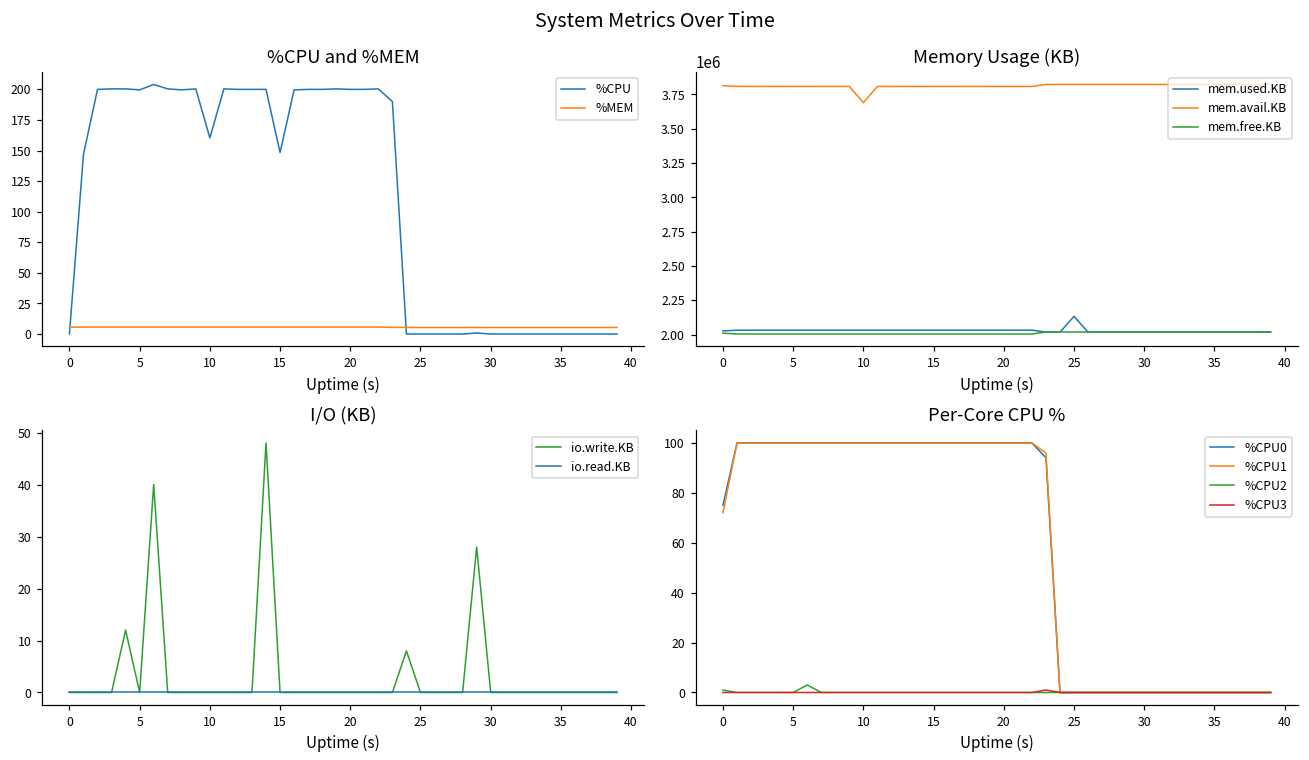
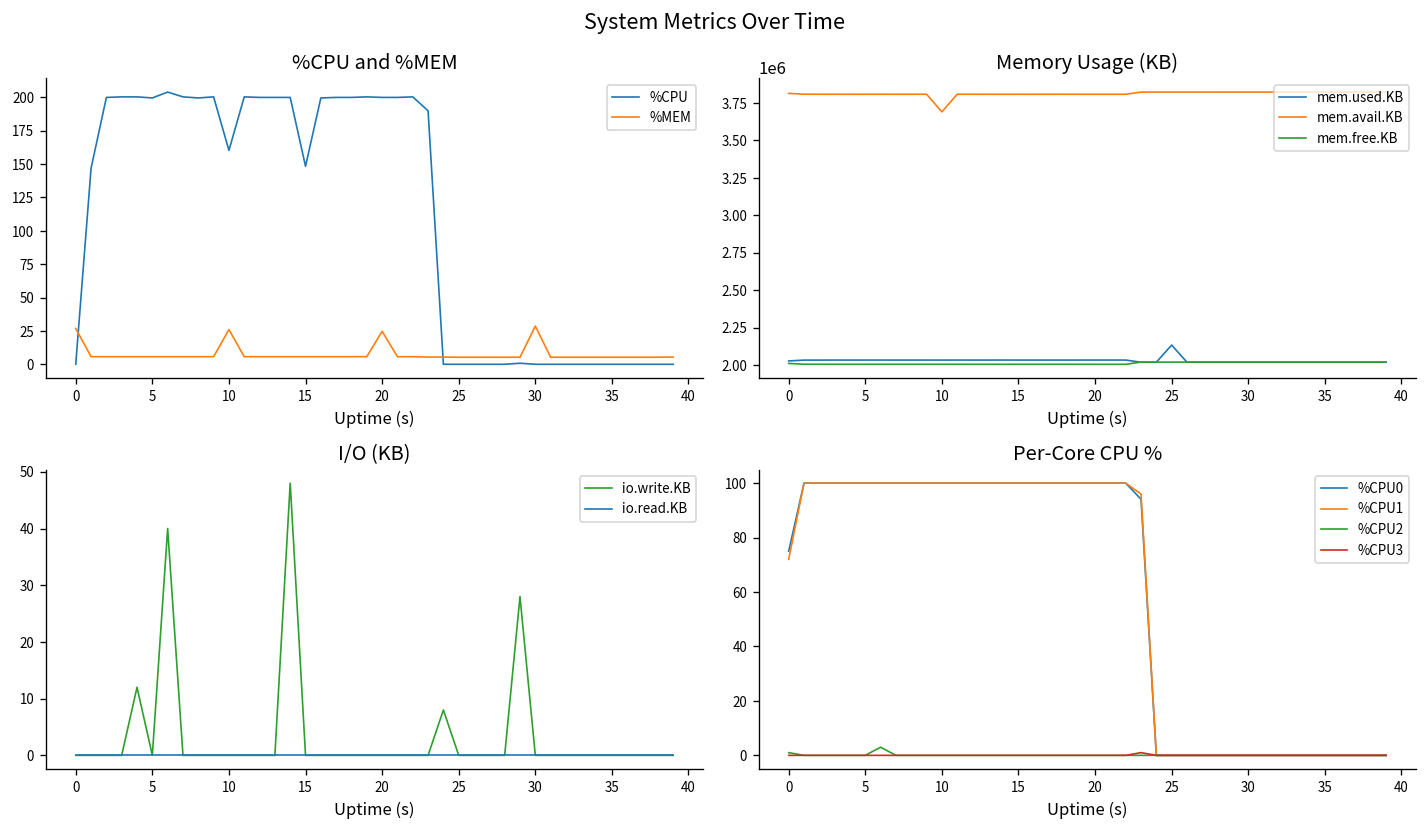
%CPU and %MEM, %MEM, 0: 6 -> 27
%CPU and %MEM, %MEM, 10: 6 -> 26
%CPU and %MEM, %MEM, 20: 6 -> 25
%CPU and %MEM, %MEM, 30: 5 -> 29
